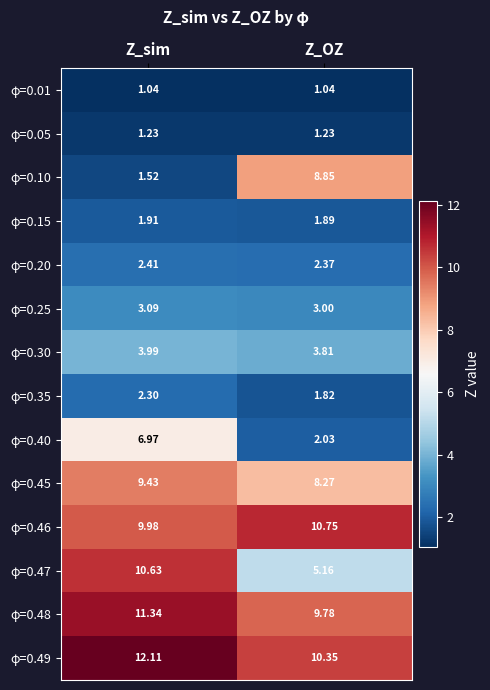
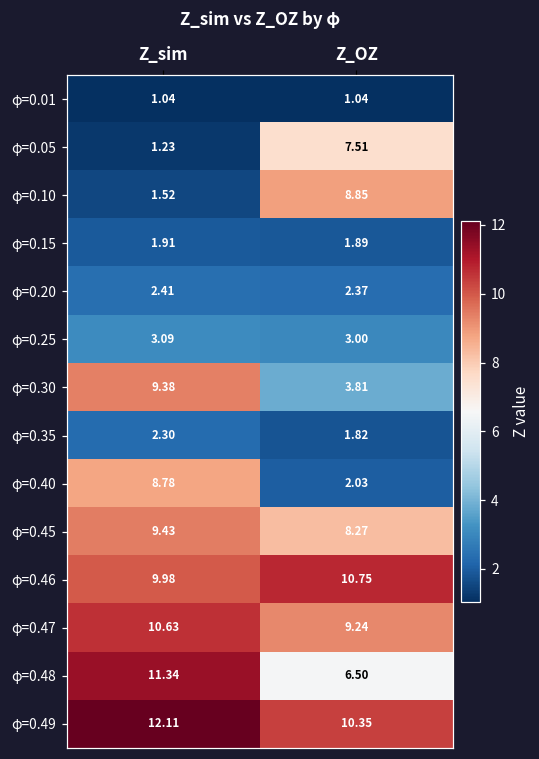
φ=0.05, Z_OZ: 1.23 -> 7.51
φ=0.30, Z_sim: 3.99 -> 9.38
φ=0.40, Z_sim: 6.97 -> 8.78
φ=0.47, Z_OZ: 5.16 -> 9.24
φ=0.48, Z_OZ: 9.78 -> 6.50
